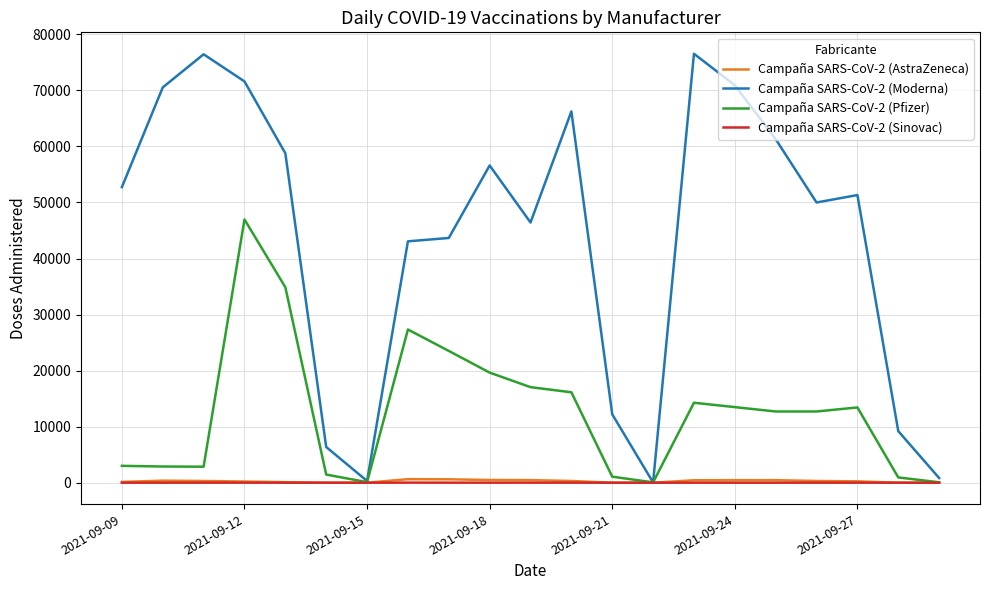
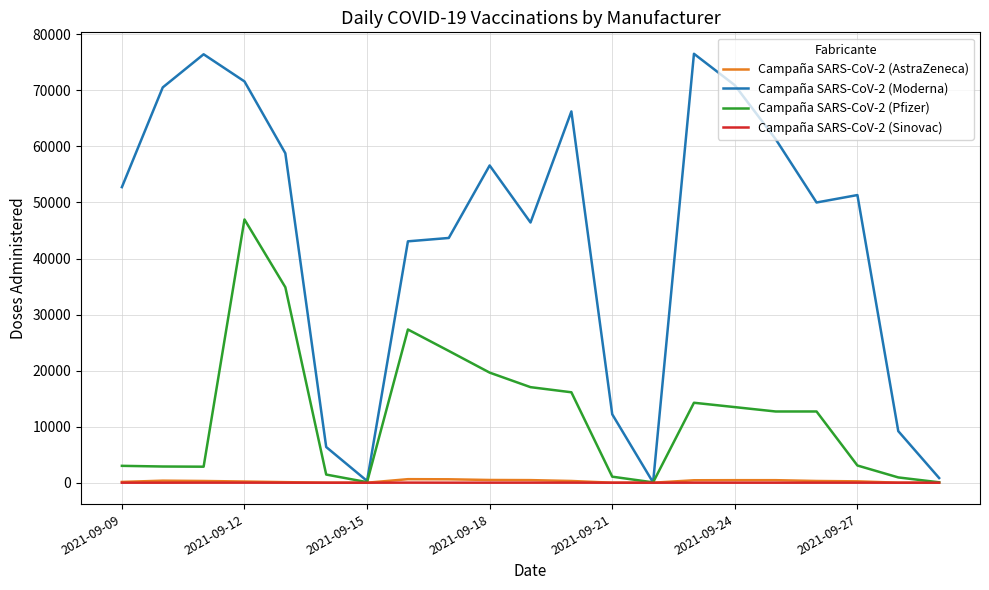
Campaña SARS-CoV-2 (Pfizer), 2021-09-27: 13000 -> 3000
